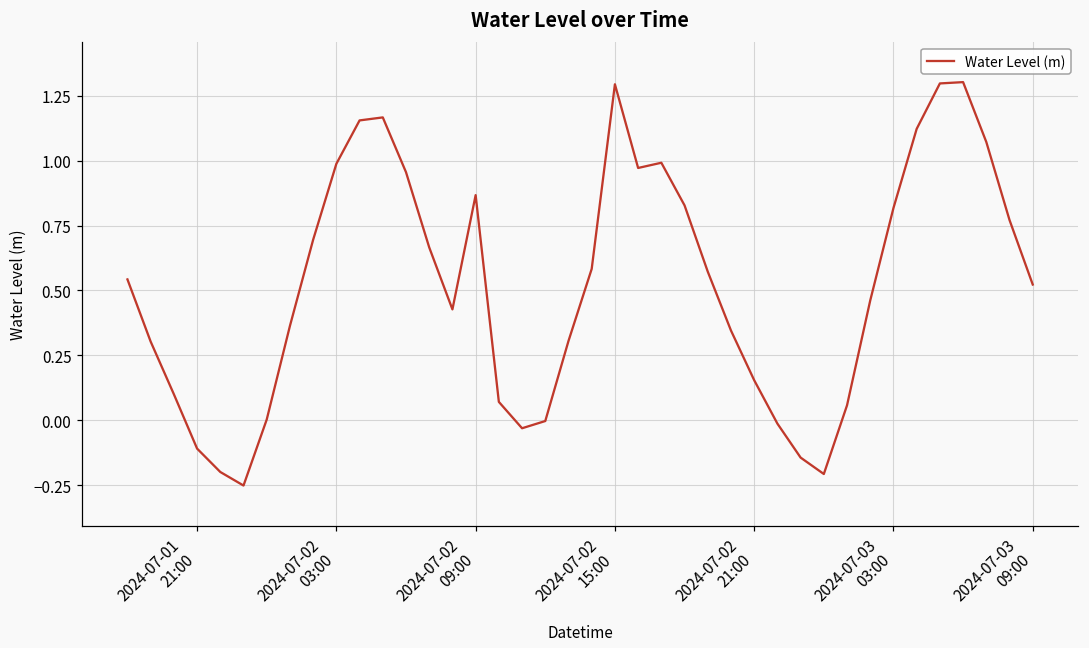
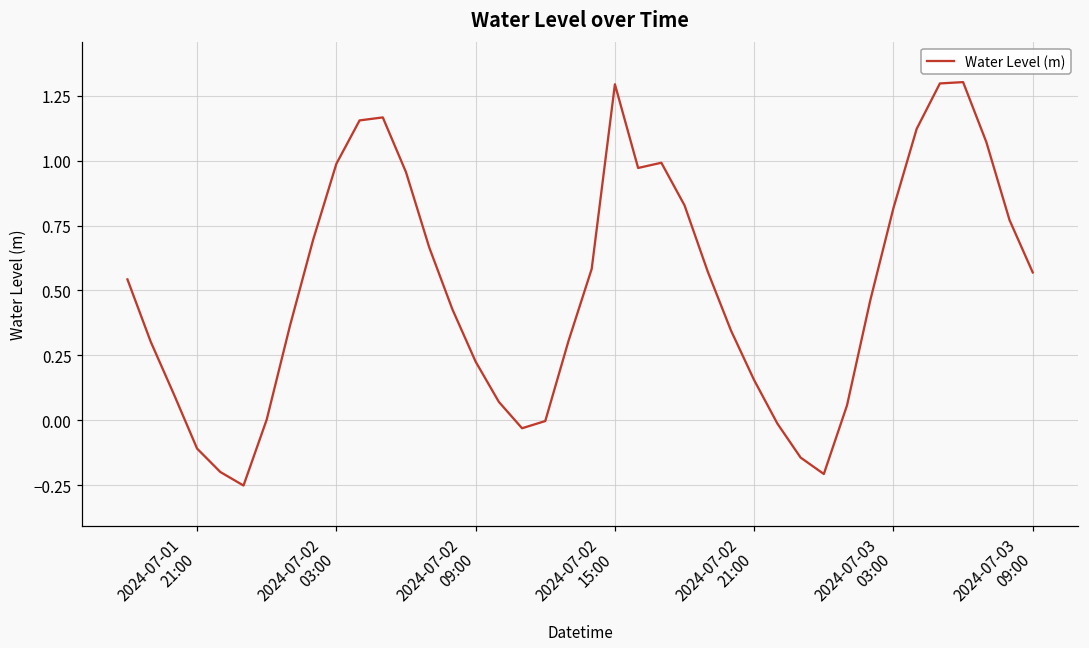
2024-07-02 09:00: 0.87 -> 0.23
2024-07-03 09:00: 0.52 -> 0.57
